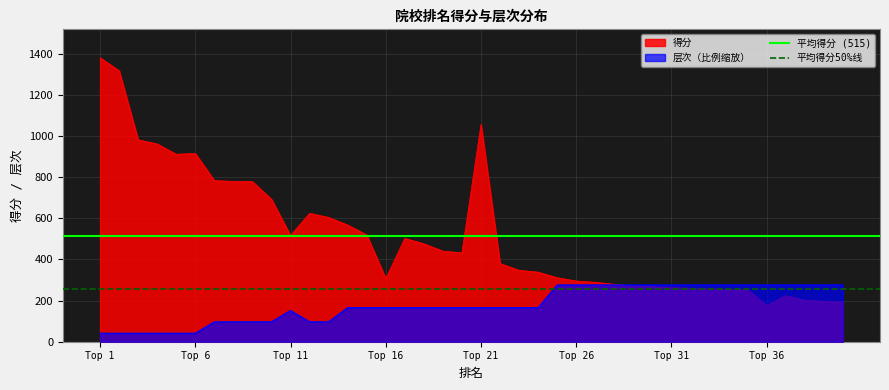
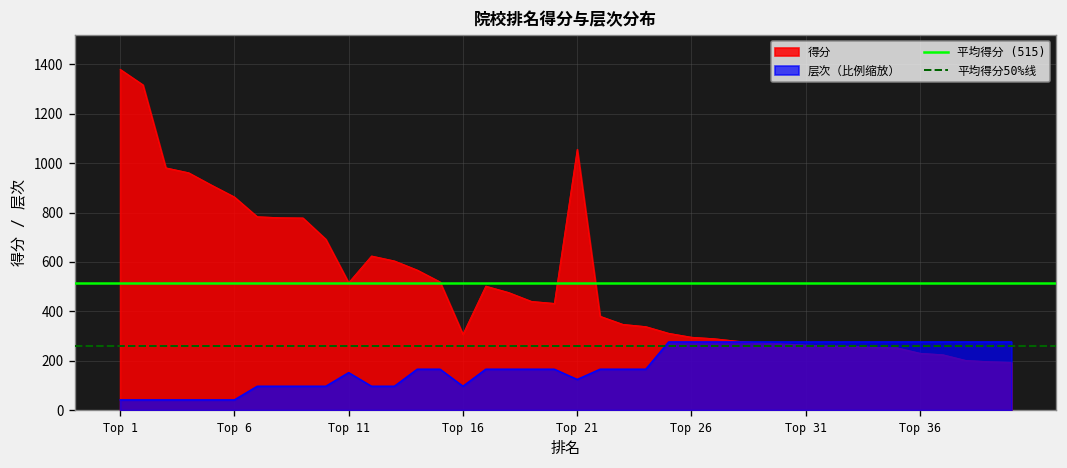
得分, Top 6: 920 -> 860
层次（比例缩放）, Top 16: 170 -> 100
层次（比例缩放）, Top 21: 170 -> 120
得分, Top 36: 180 -> 230
